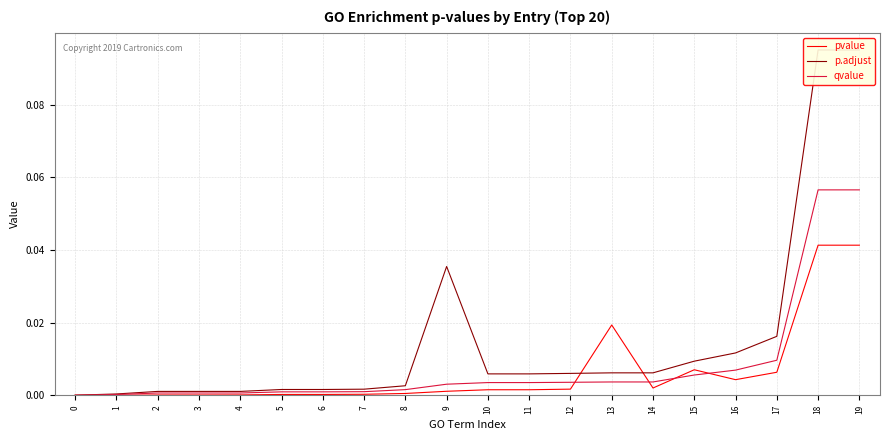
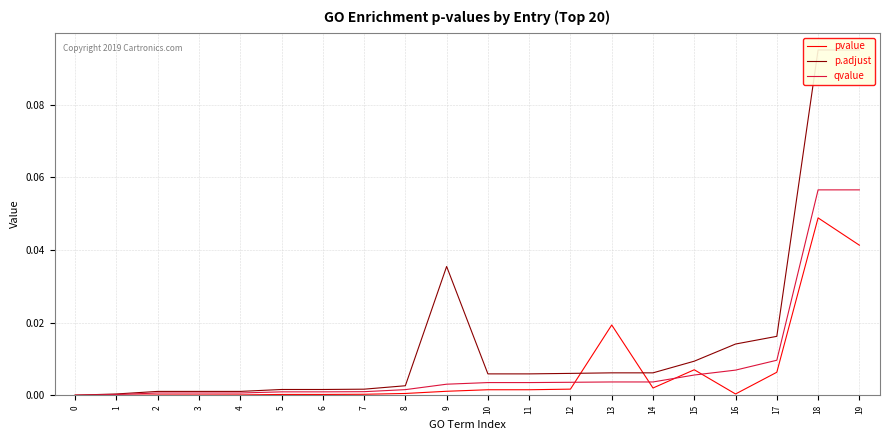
pvalue, 16: 0.004 -> 0.000
p.adjust, 16: 0.012 -> 0.014
pvalue, 18: 0.041 -> 0.049
